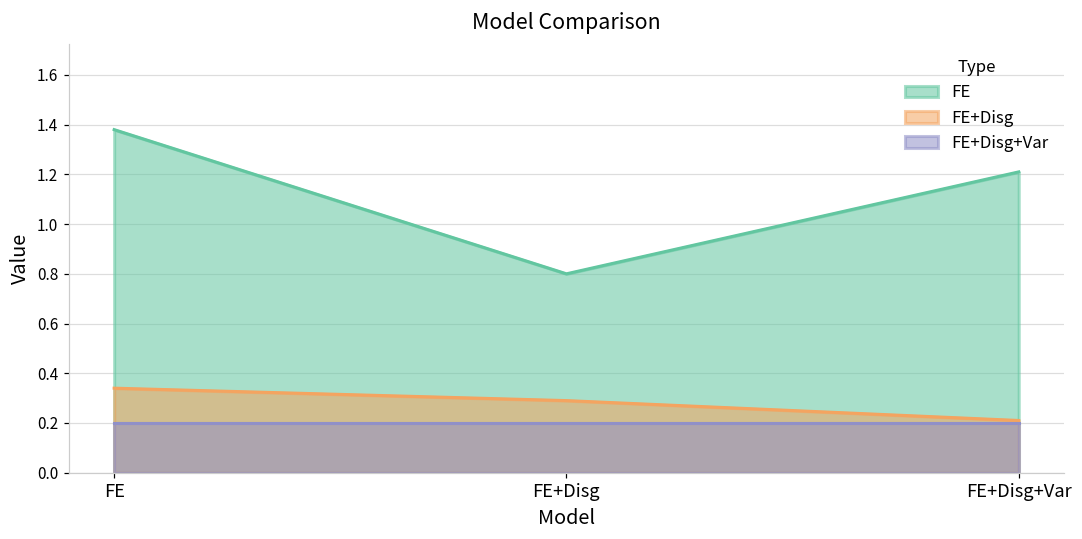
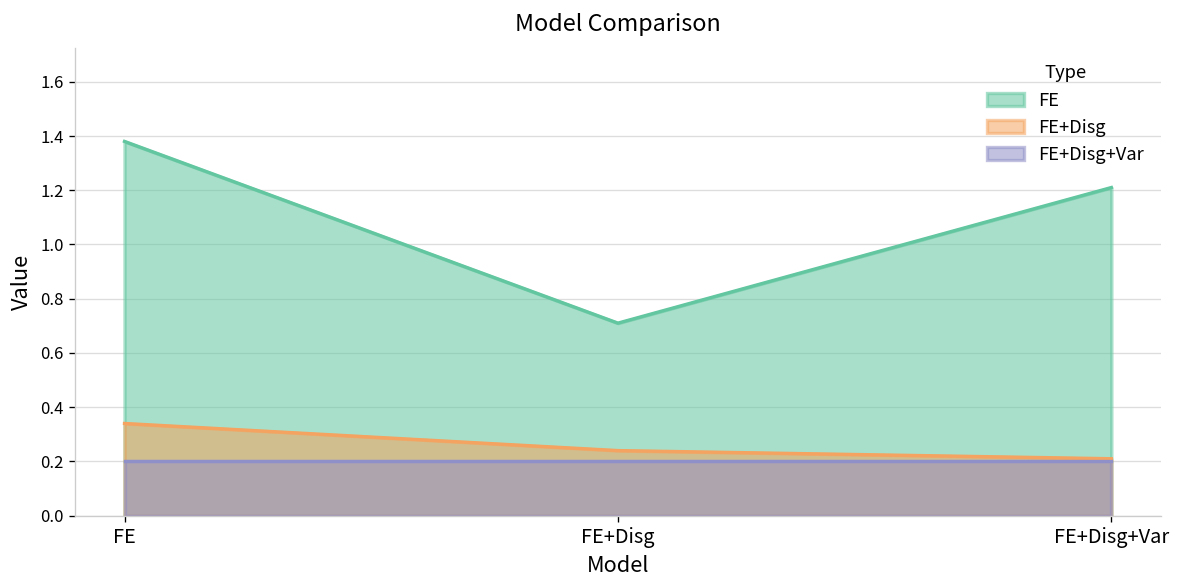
FE, FE+Disg: 0.80 -> 0.71
FE+Disg, FE+Disg: 0.29 -> 0.24
